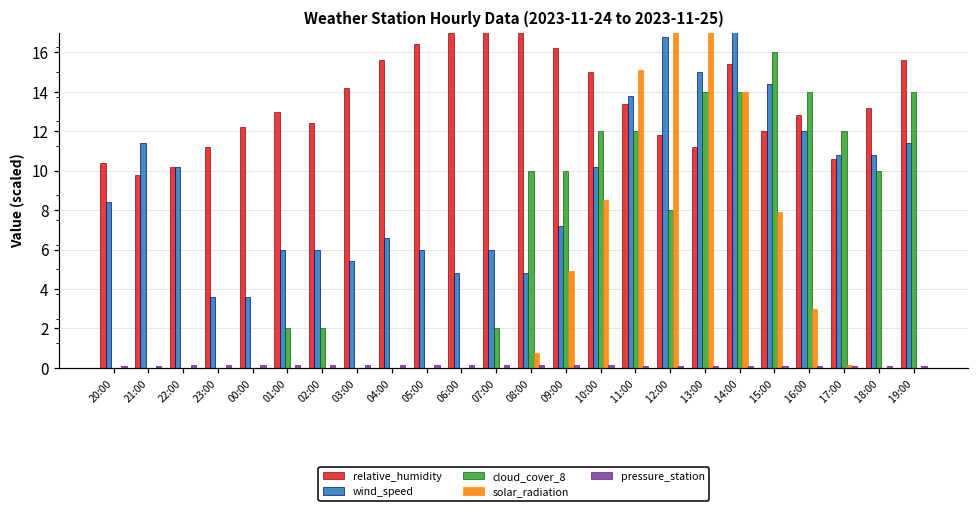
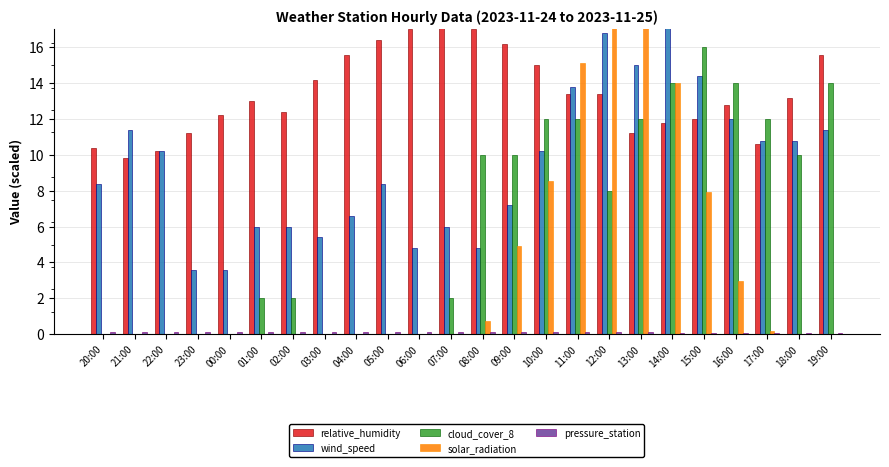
wind_speed, 05:00: 6.0 -> 8.4
relative_humidity, 12:00: 11.8 -> 13.4
cloud_cover_8, 13:00: 14.0 -> 12.0
relative_humidity, 14:00: 15.4 -> 11.8
